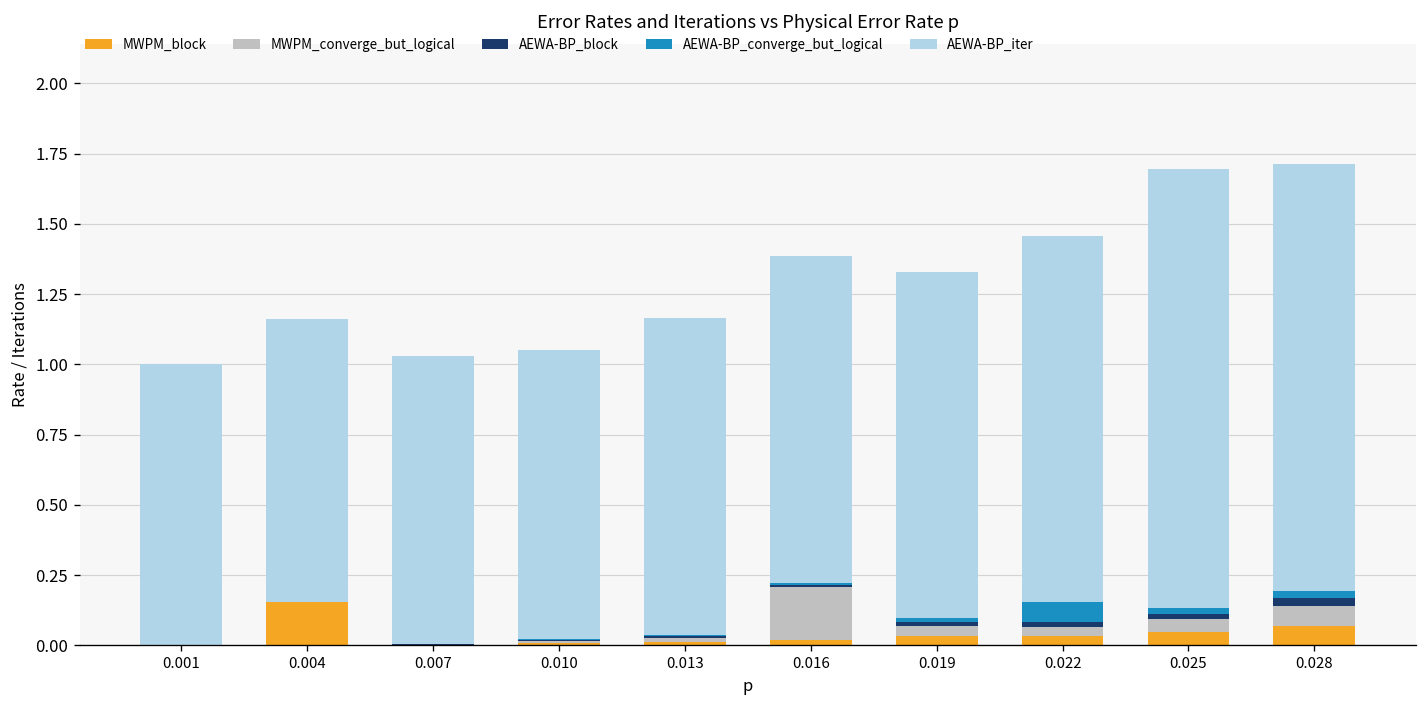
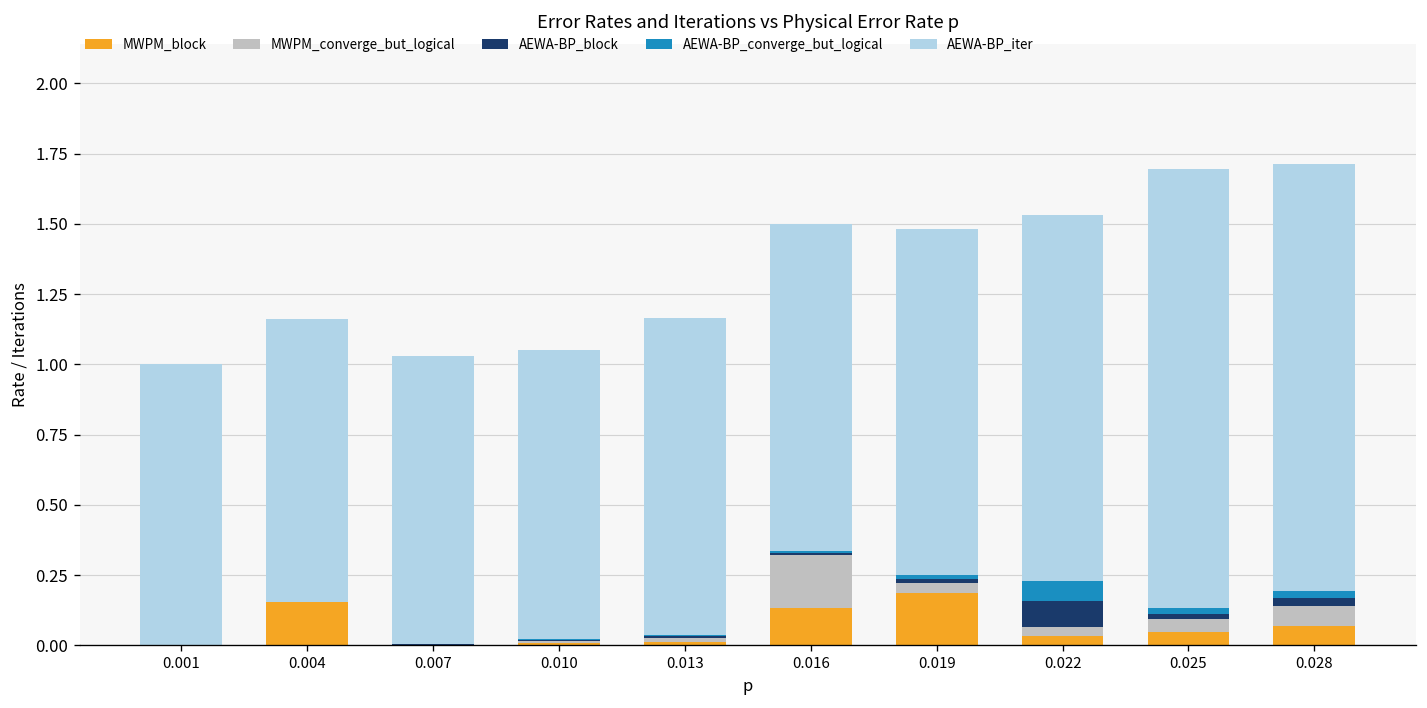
MWPM_block, 0.016: 0.02 -> 0.13
MWPM_block, 0.019: 0.03 -> 0.19
AEWA-BP_block, 0.022: 0.02 -> 0.09
